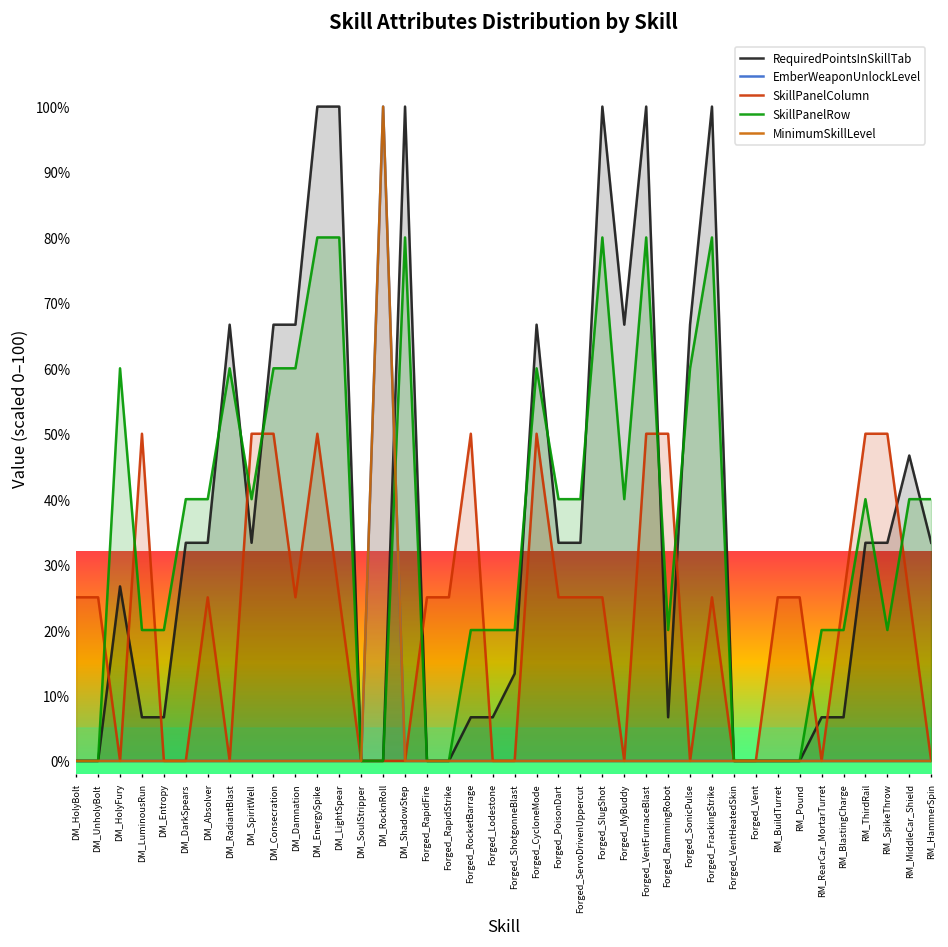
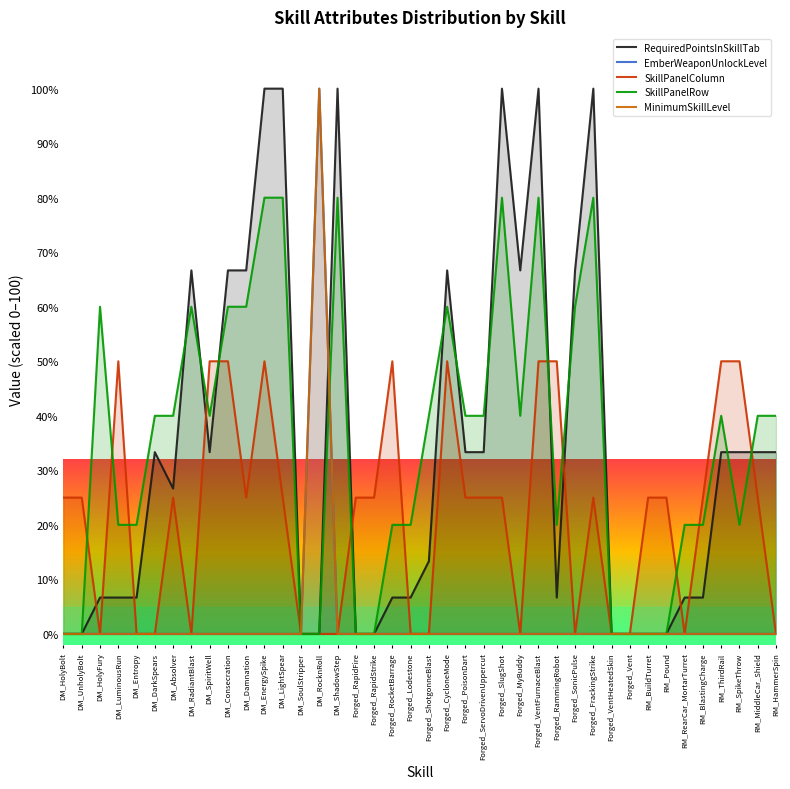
RequiredPointsInSkillTab, DM_HolyFury: 27% -> 7%
RequiredPointsInSkillTab, DM_Absolver: 33% -> 27%
SkillPanelRow, Forged_ShotgonneBlast: 20% -> 40%
RequiredPointsInSkillTab, RM_MiddleCar_Shield: 47% -> 33%
